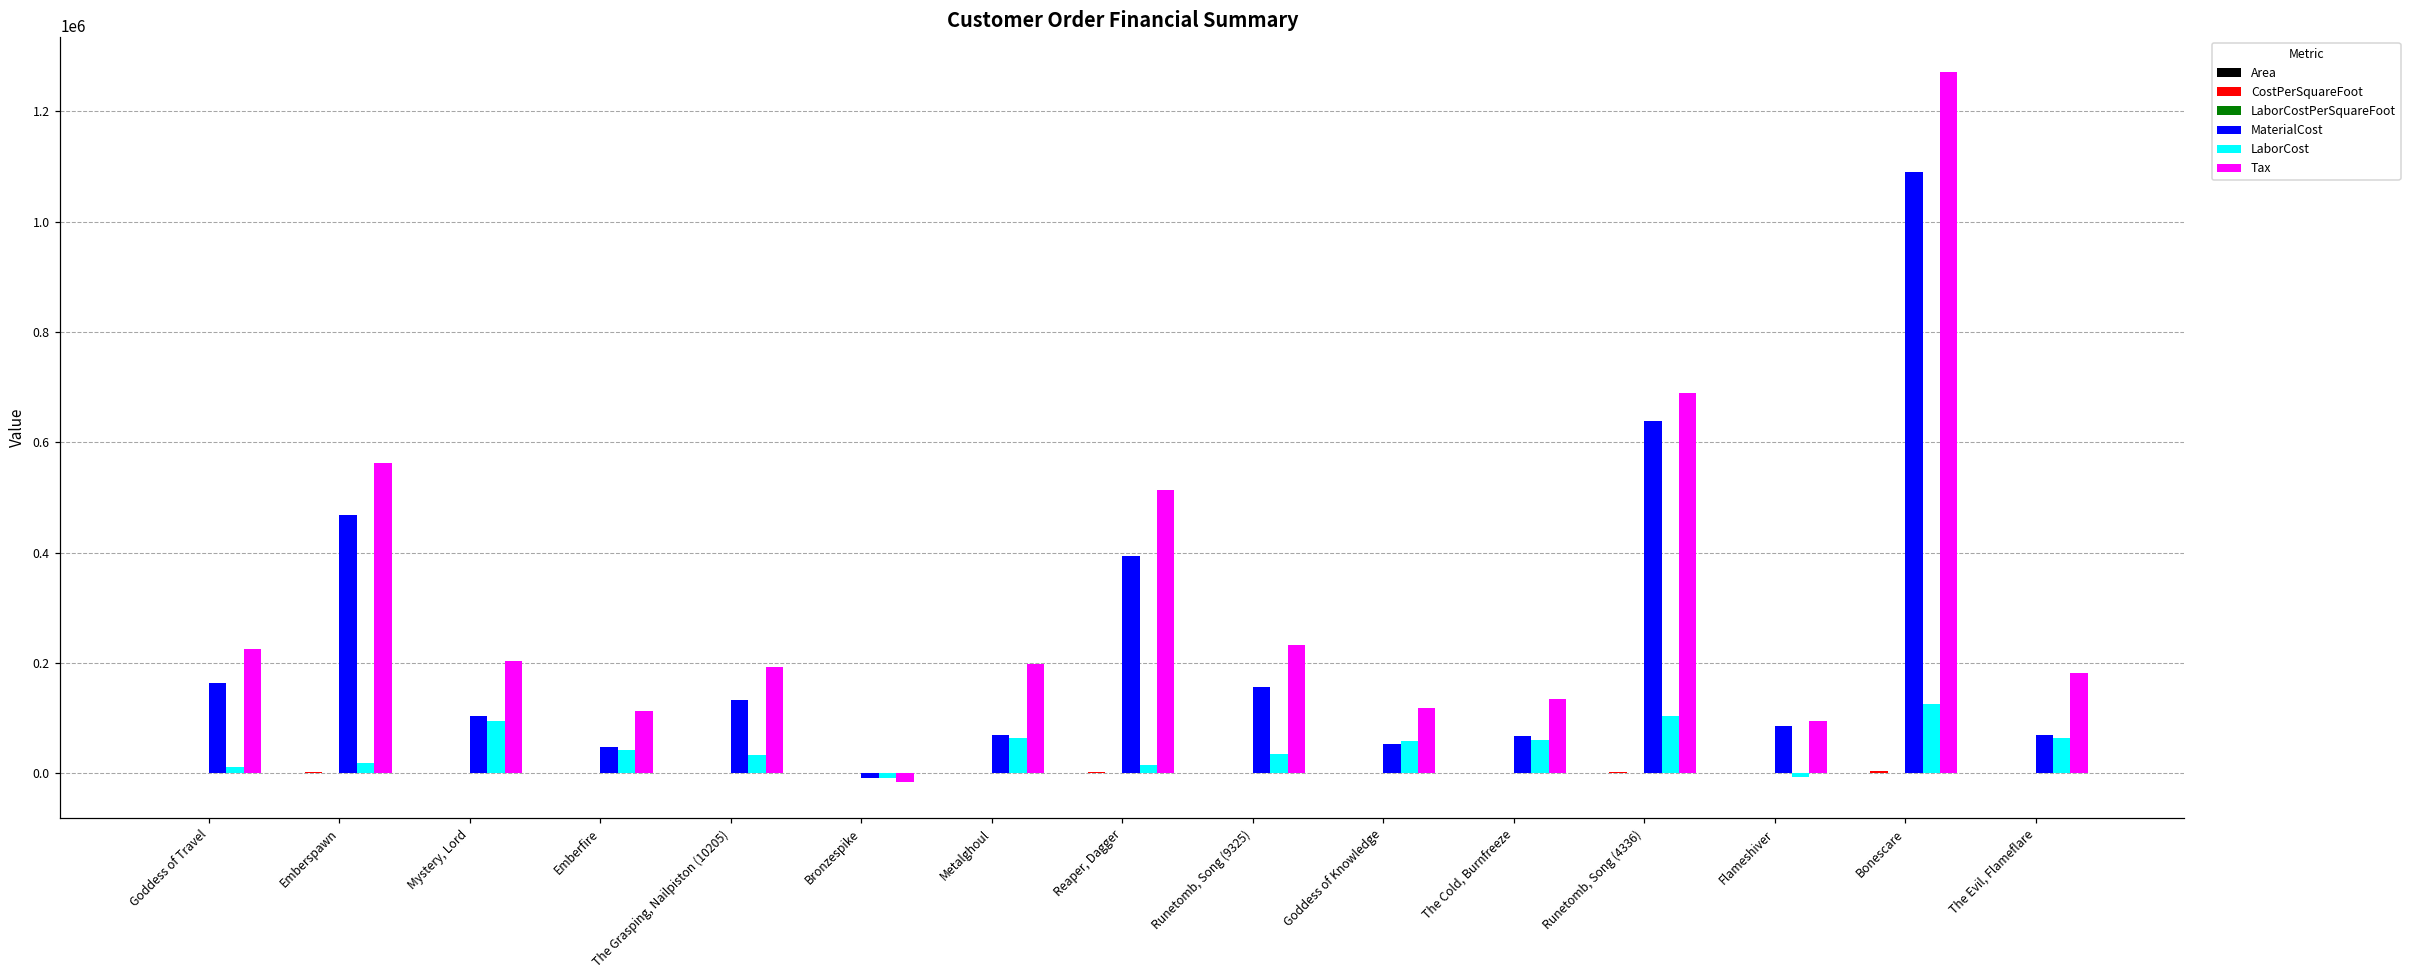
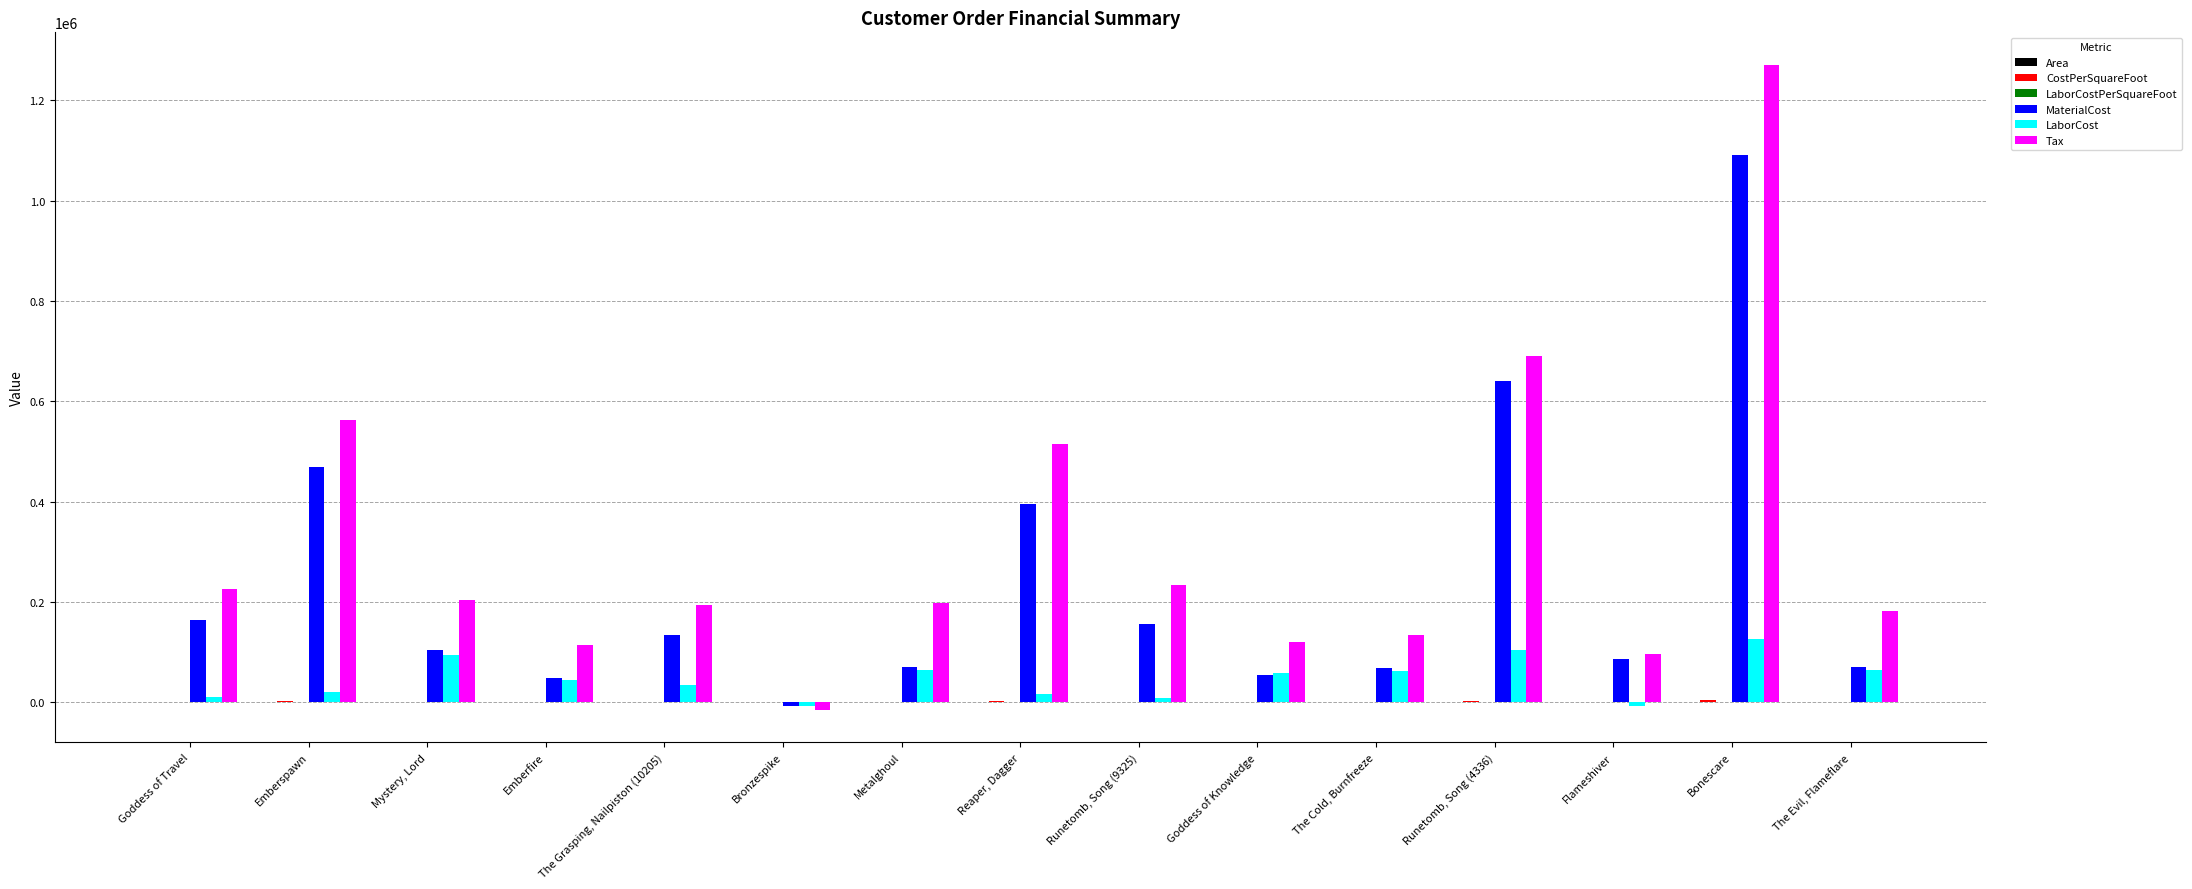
LaborCost, Runetomb, Song (9325): 40000 -> 10000
